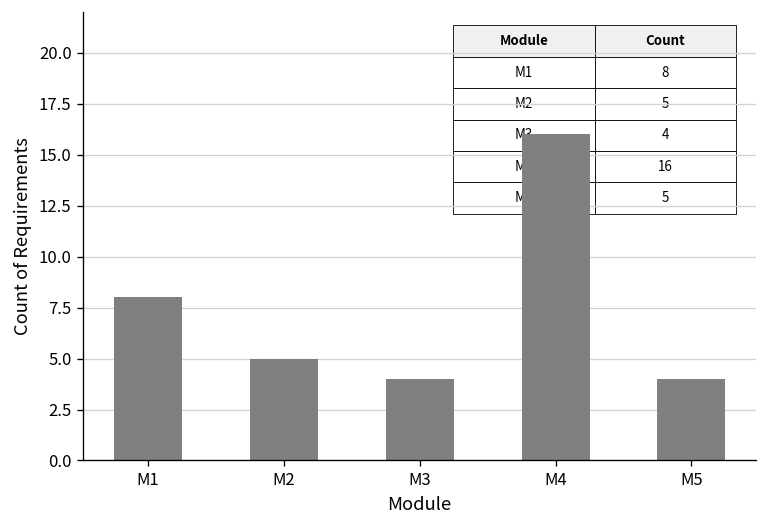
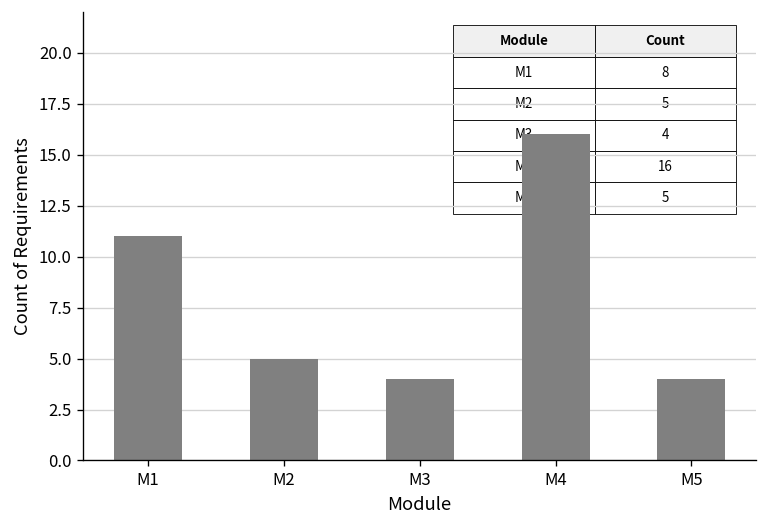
M1: 8 -> 11
